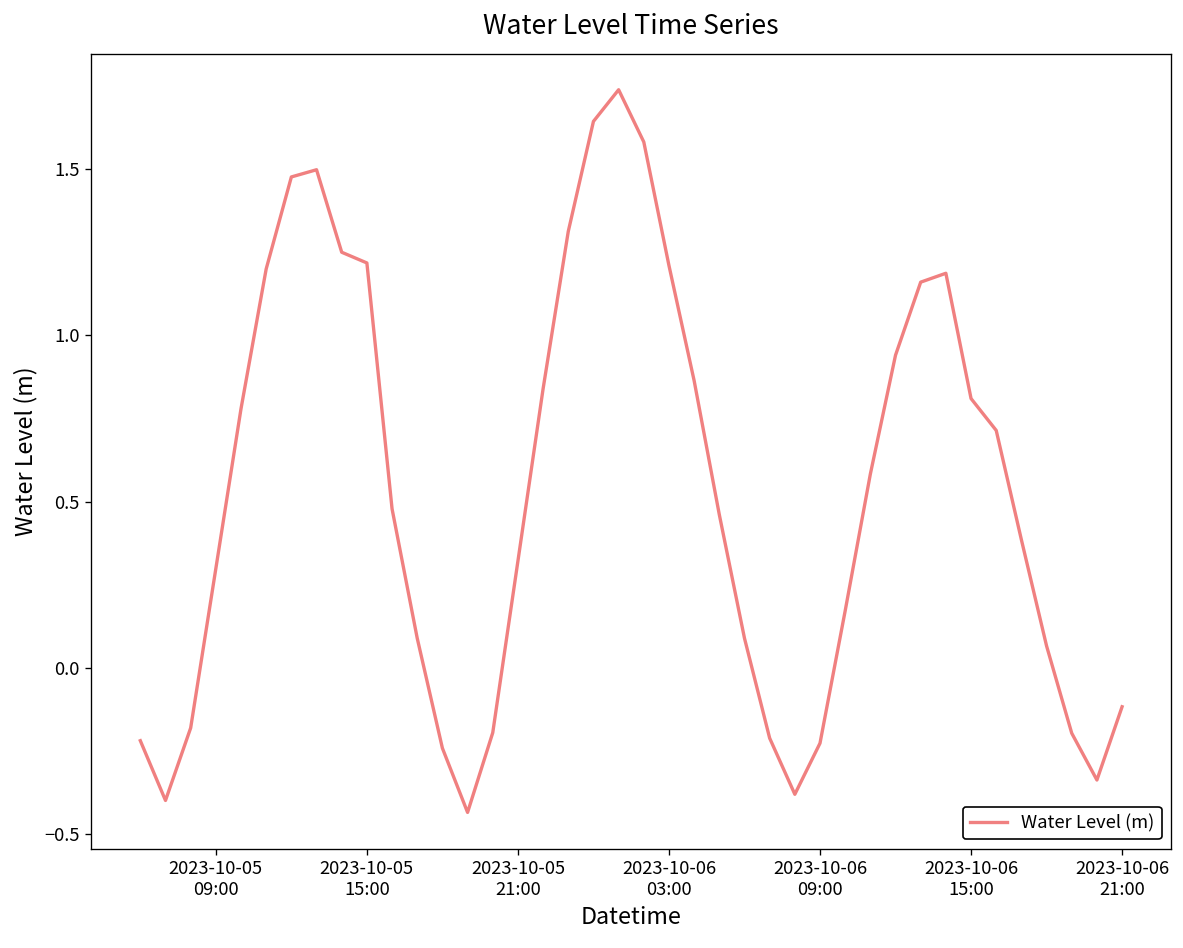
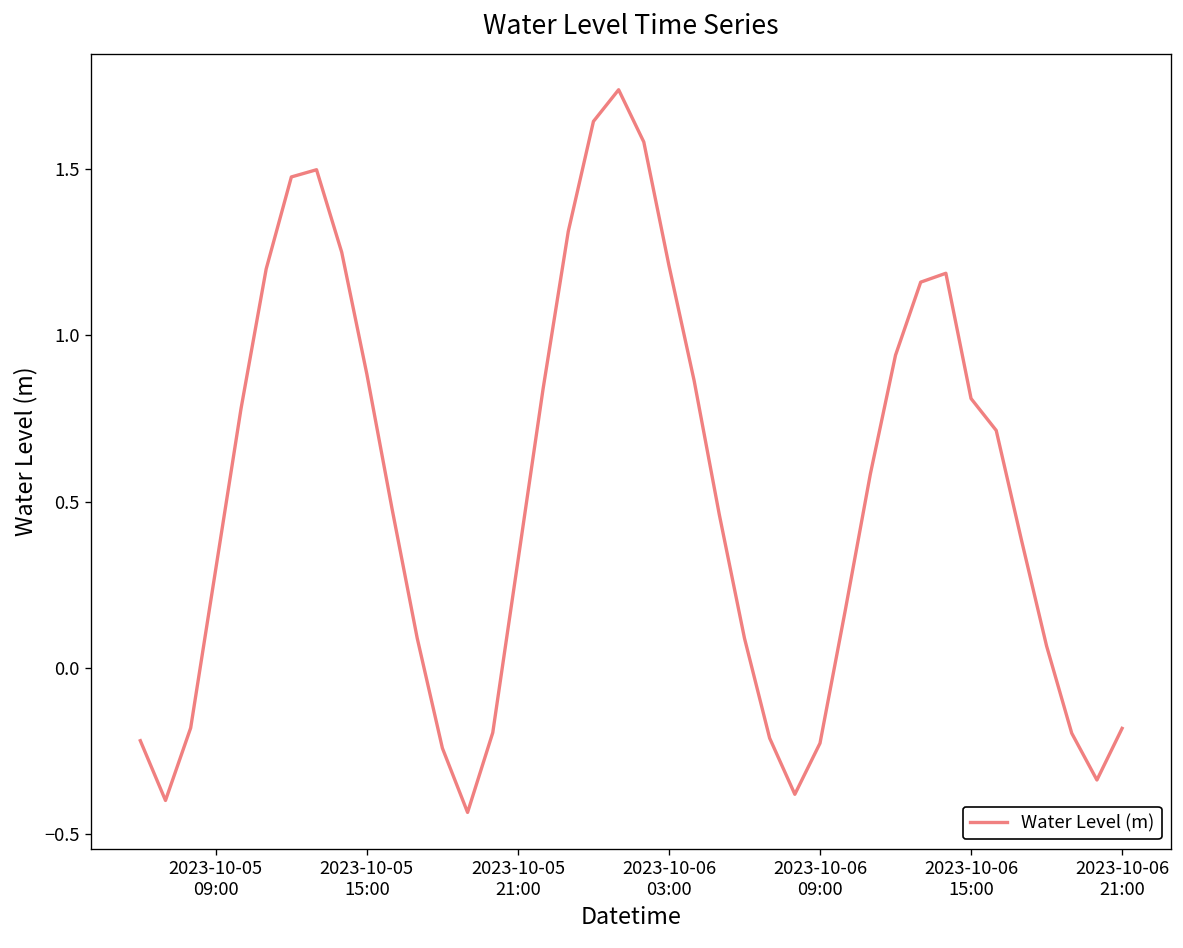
2023-10-05 15:00: 1.22 -> 0.88
2023-10-06 21:00: -0.12 -> -0.18
